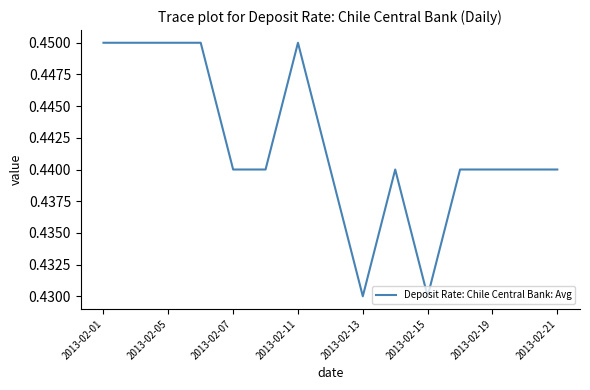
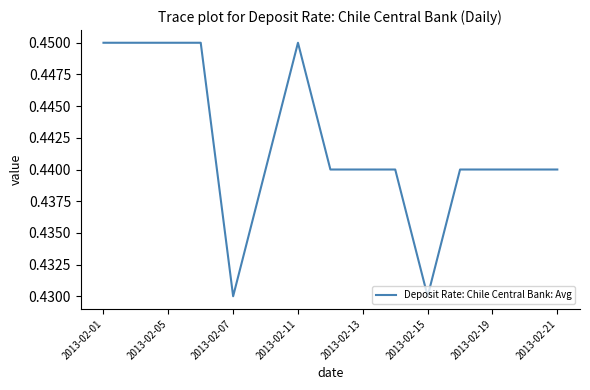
2013-02-07: 0.44 -> 0.43
2013-02-13: 0.43 -> 0.44
